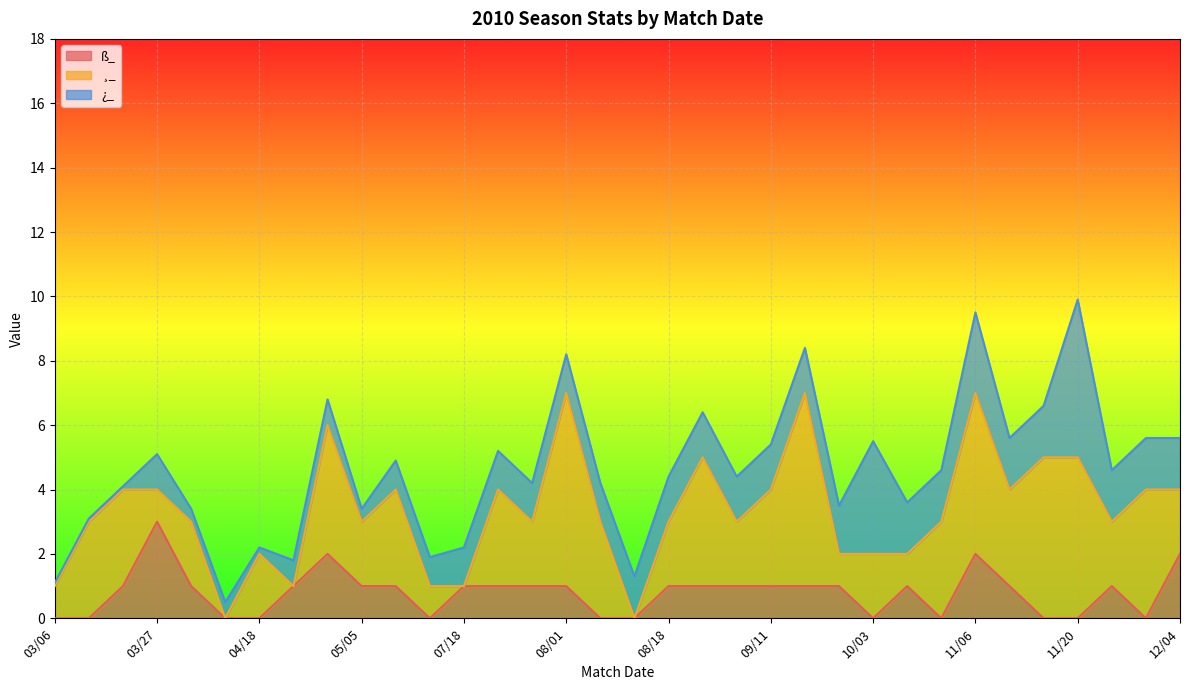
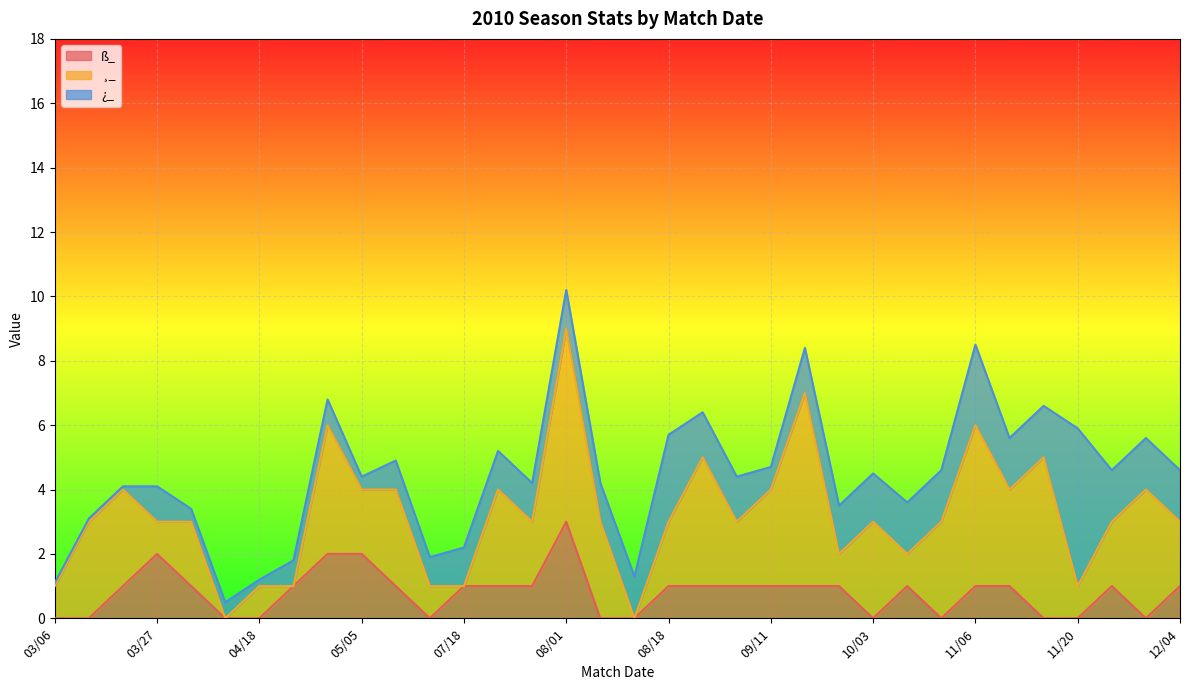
ß_, 03/27: 3 -> 2
¸_, 04/18: 2 -> 1
ß_, 05/05: 1 -> 2
ß_, 08/01: 1 -> 3
¿_, 08/18: 1.4 -> 2.7
¿_, 09/11: 1.4 -> 0.7
¸_, 10/03: 2 -> 3
¿_, 10/03: 3.5 -> 1.5
ß_, 11/06: 2 -> 1
¸_, 11/20: 5 -> 1
ß_, 12/04: 2 -> 1
